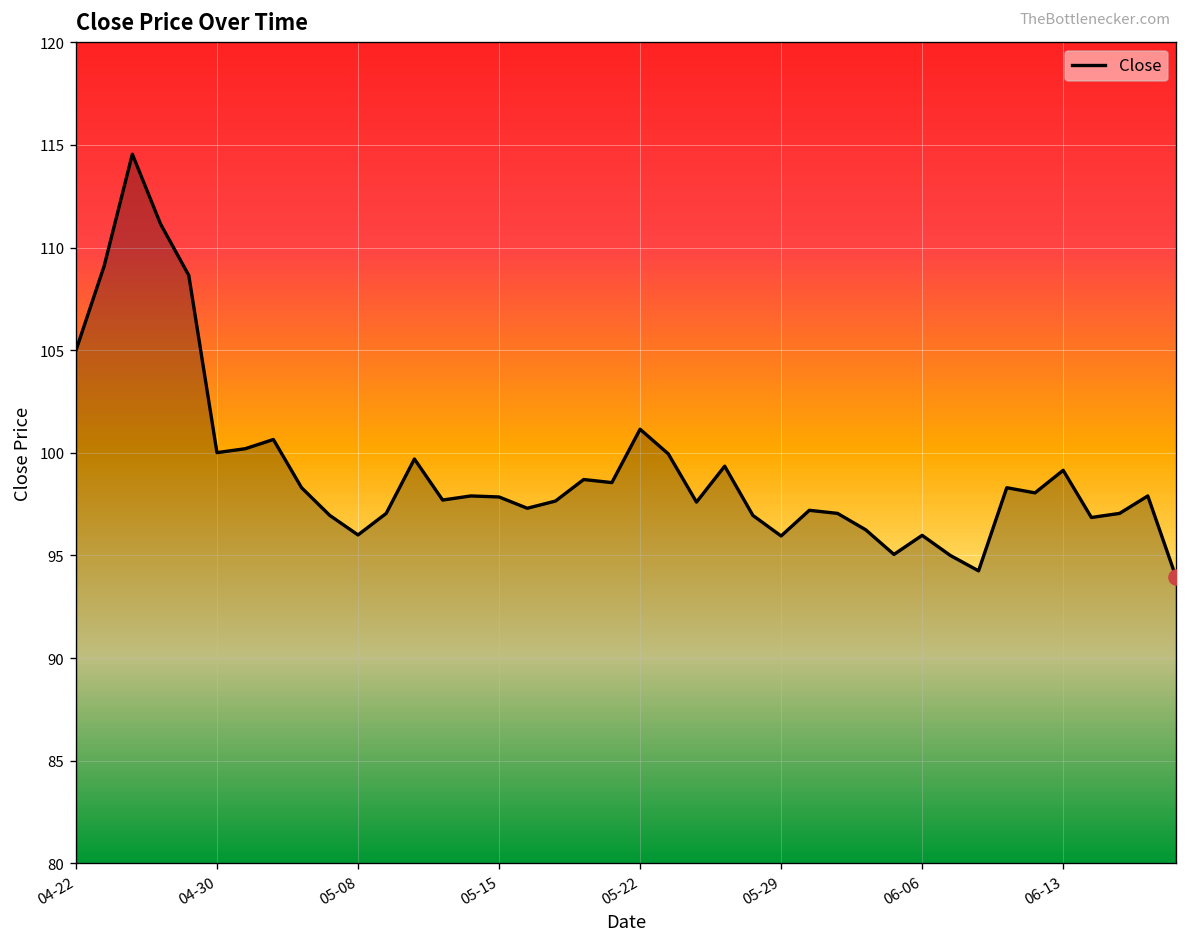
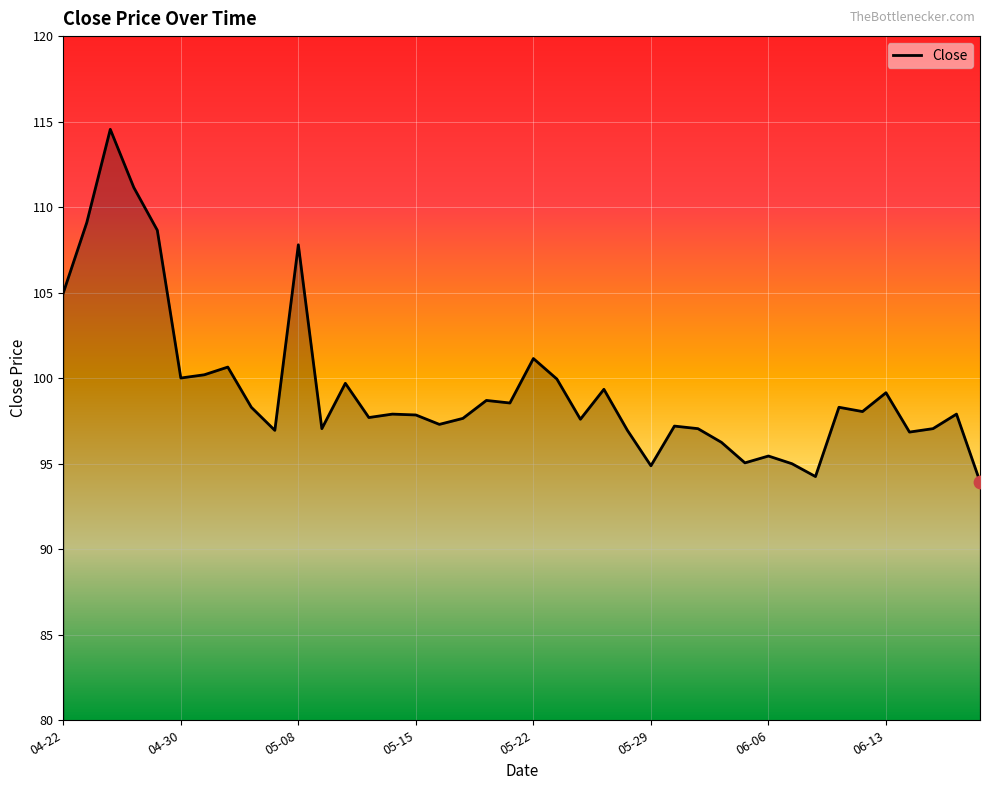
Close, 05-08: 96.0 -> 107.8
Close, 05-29: 96.0 -> 94.9
Close, 06-06: 96.0 -> 95.5
